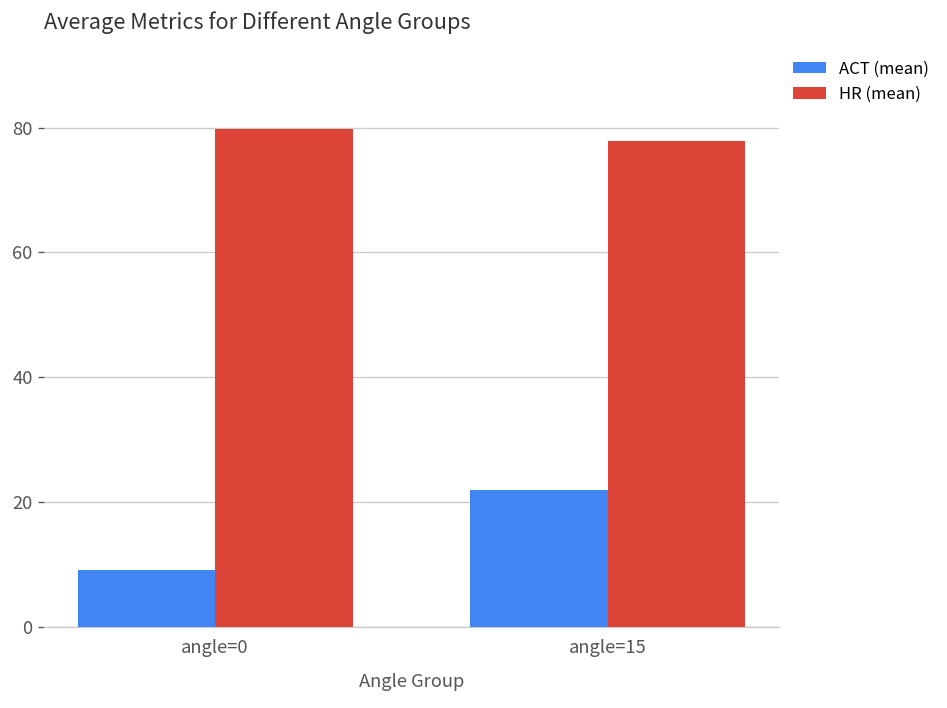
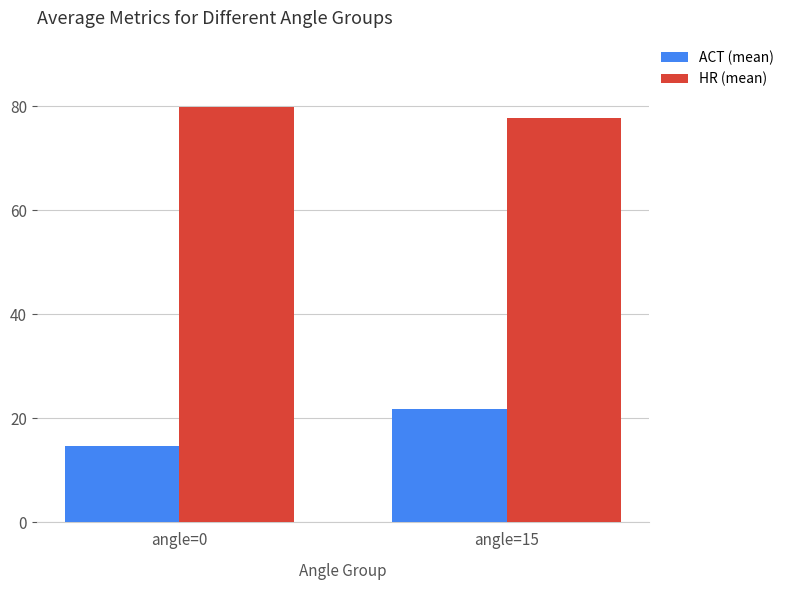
ACT (mean), angle=0: 9 -> 15
